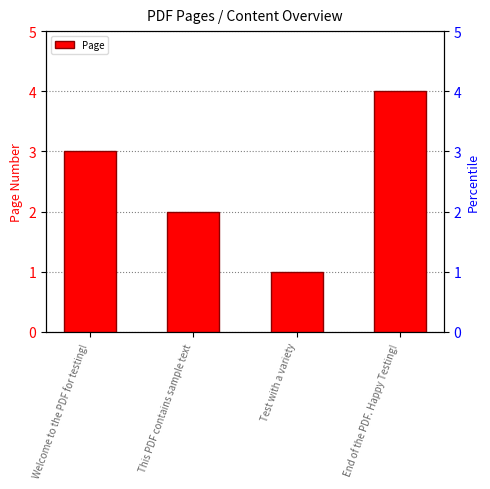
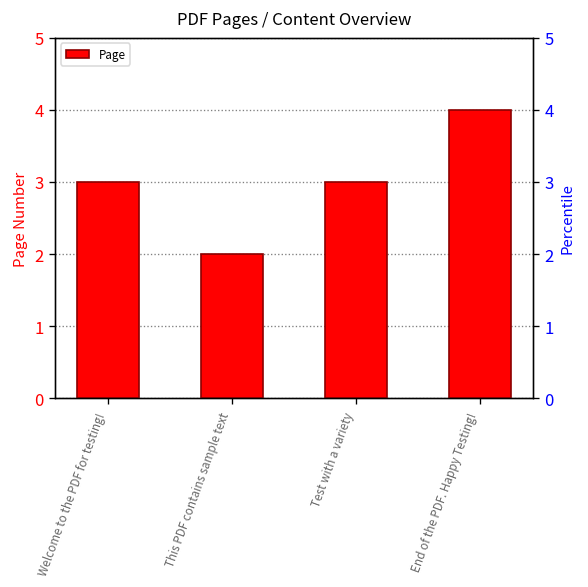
Test with a variety: 1 -> 3
